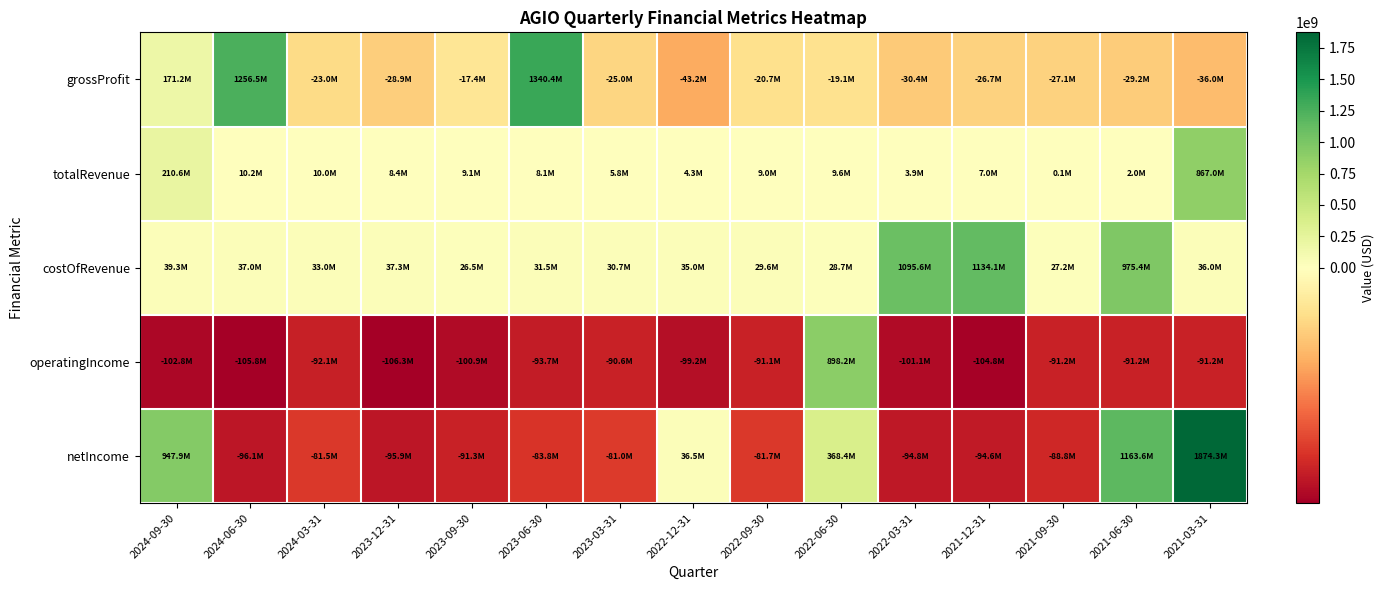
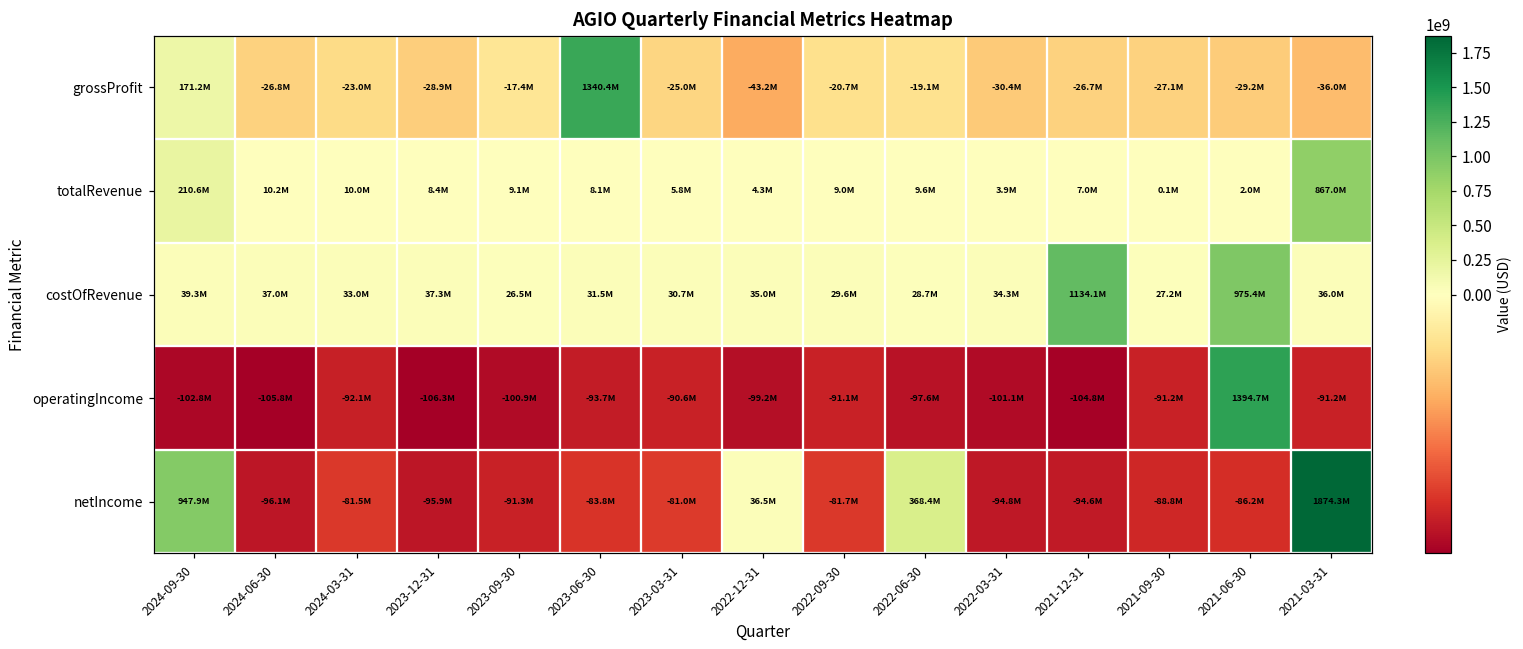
grossProfit, 2024-06-30: 1256.5M -> -26.8M
costOfRevenue, 2022-03-31: 1095.6M -> 34.3M
operatingIncome, 2022-06-30: 898.2M -> -97.6M
operatingIncome, 2021-06-30: -91.2M -> 1394.7M
netIncome, 2021-06-30: 1163.6M -> -86.2M
